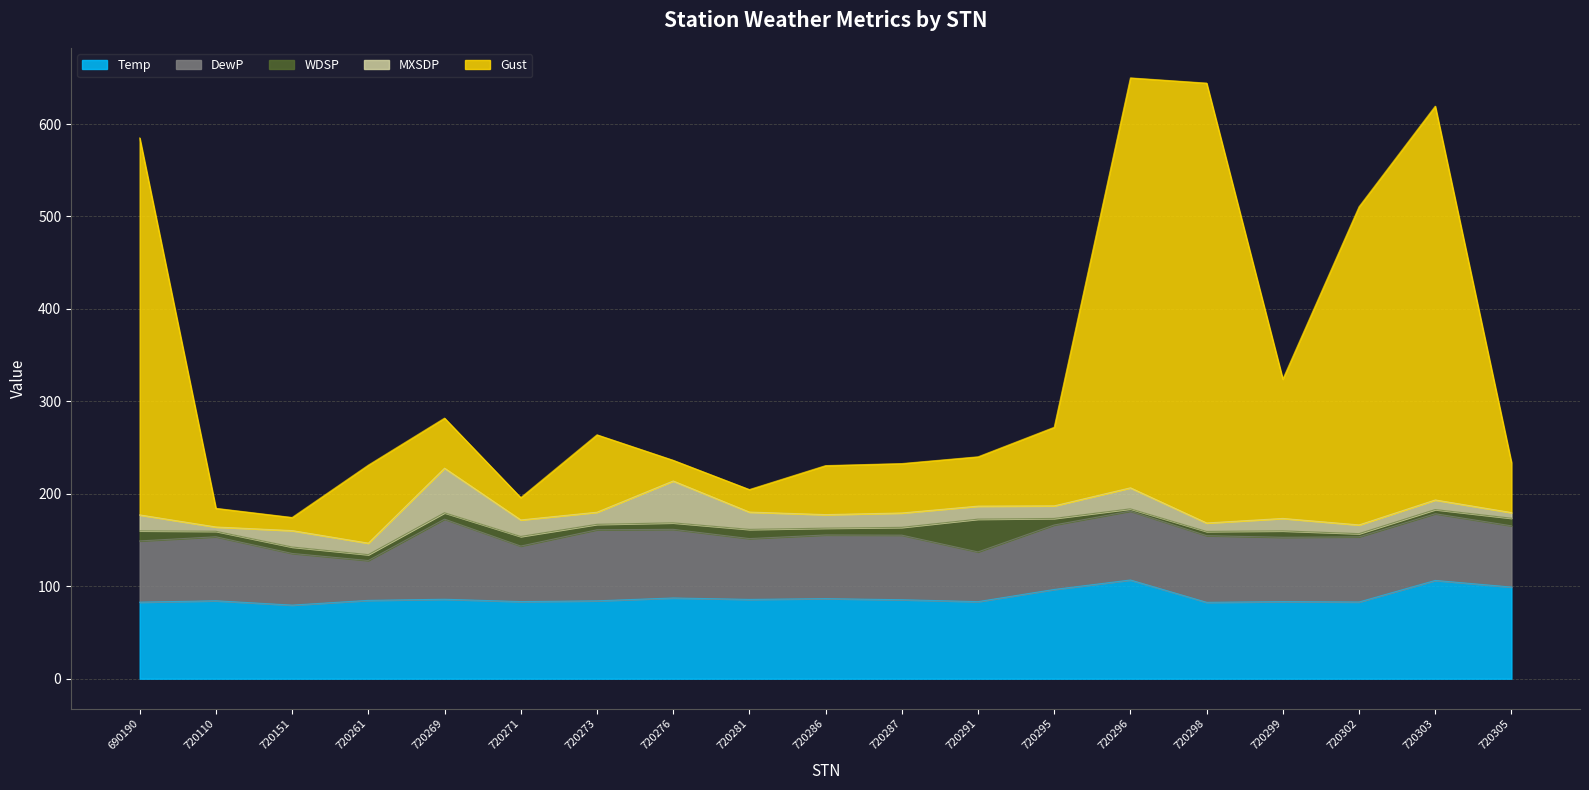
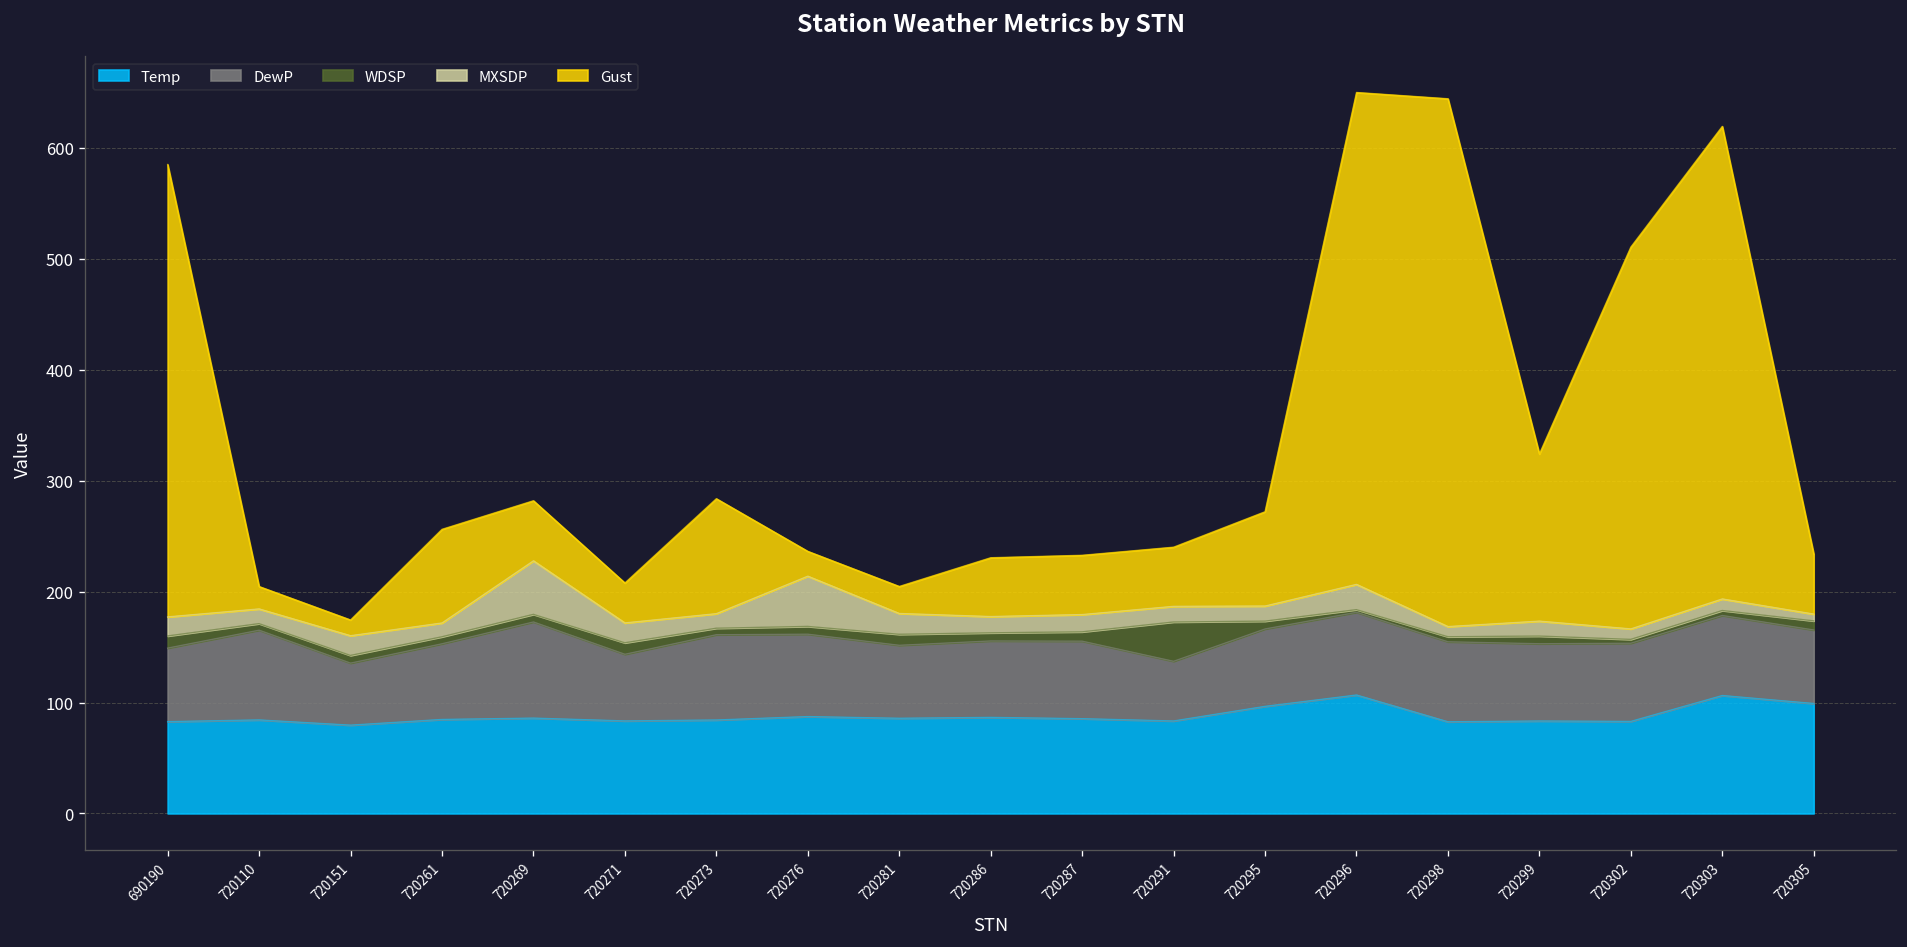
DewP, 720110: 70 -> 80
MXSDP, 720110: 0 -> 10
DewP, 720261: 40 -> 70
Gust, 720271: 20 -> 40
Gust, 720273: 80 -> 100
